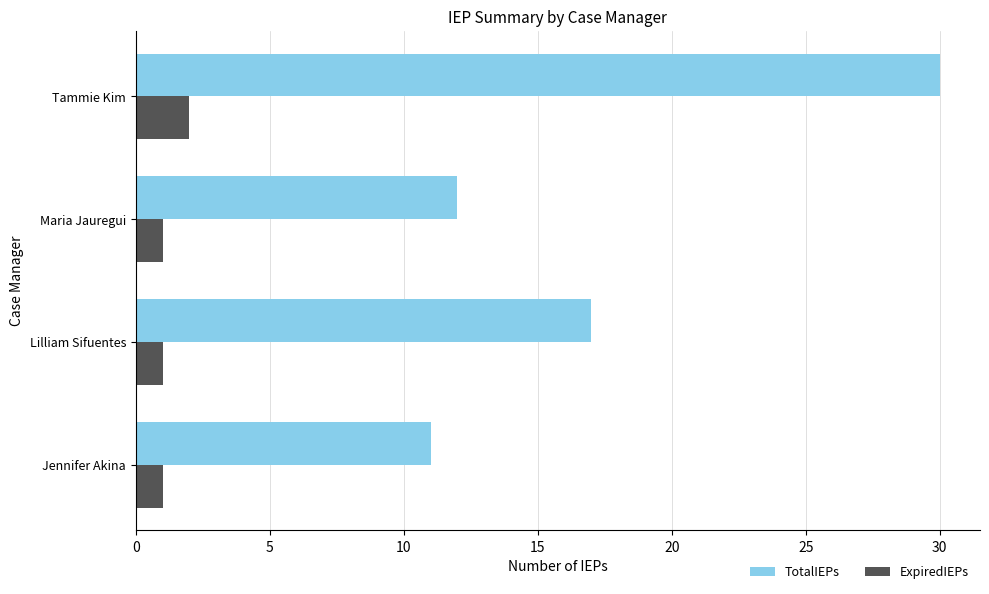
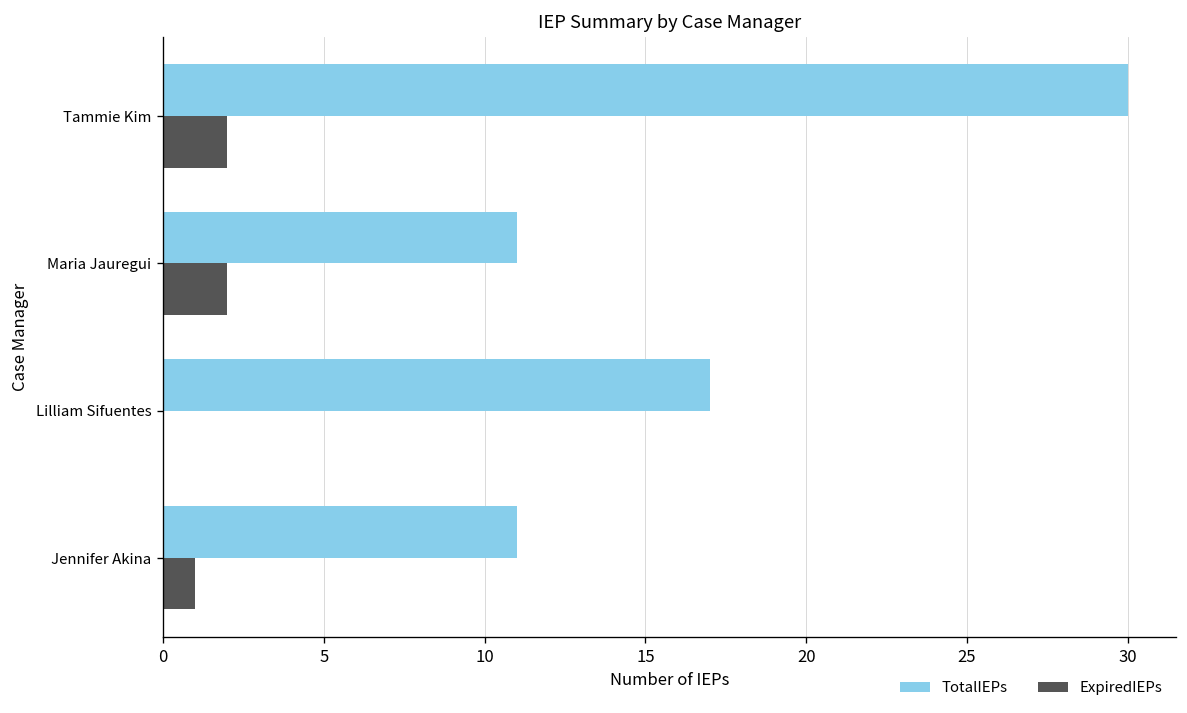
TotalIEPs, Maria Jauregui: 12 -> 11
ExpiredIEPs, Maria Jauregui: 1 -> 2
ExpiredIEPs, Lilliam Sifuentes: 1 -> 0
